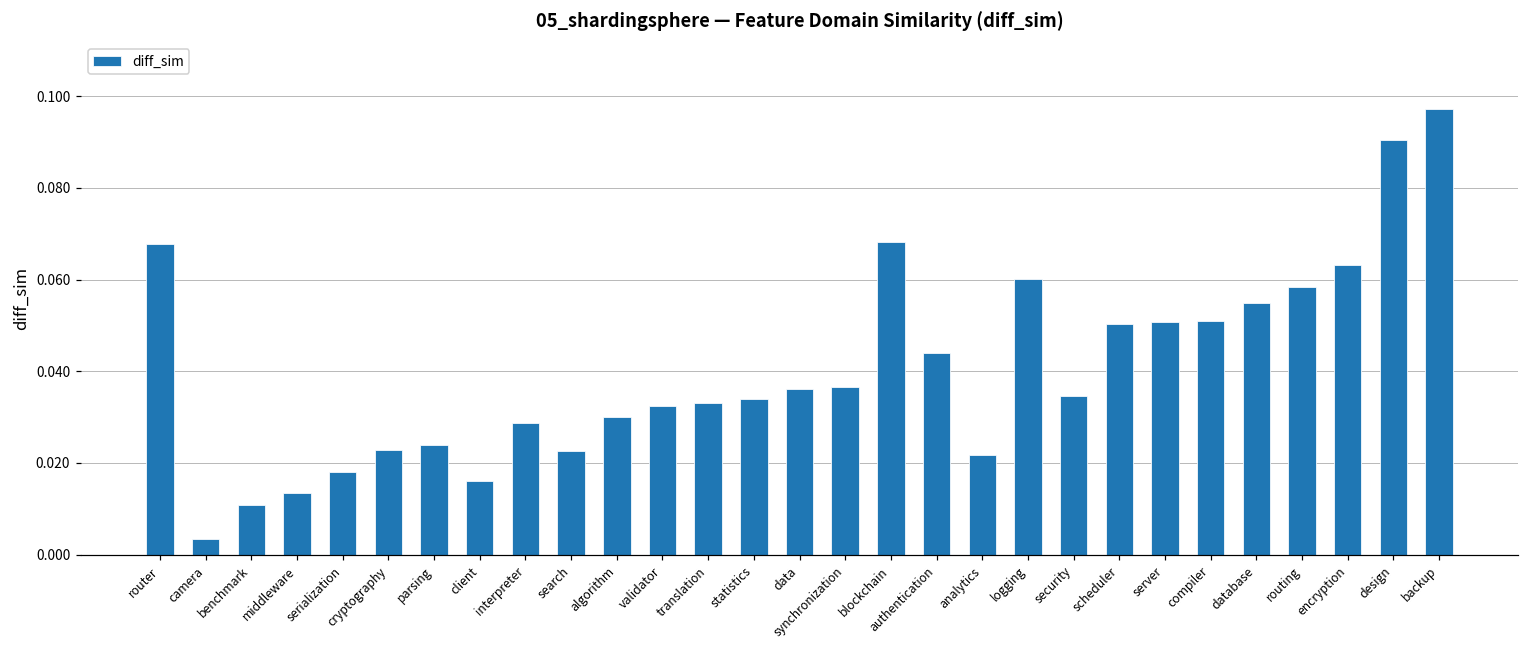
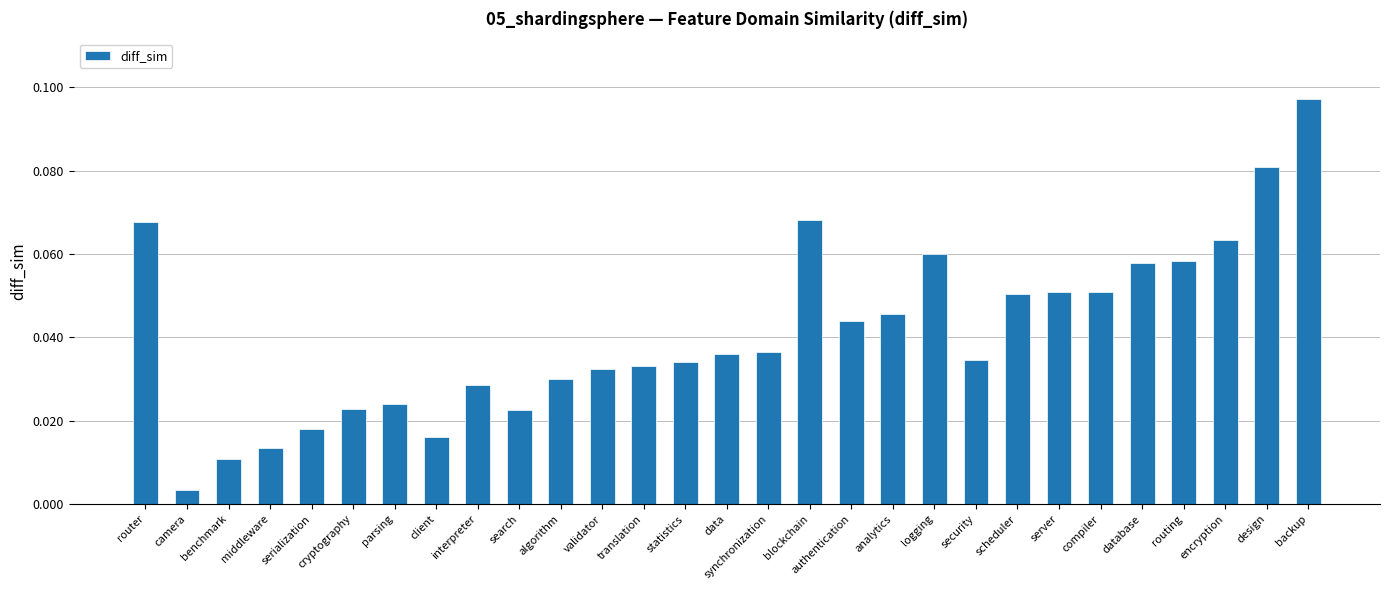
analytics: 0.022 -> 0.046
database: 0.055 -> 0.058
design: 0.091 -> 0.081
